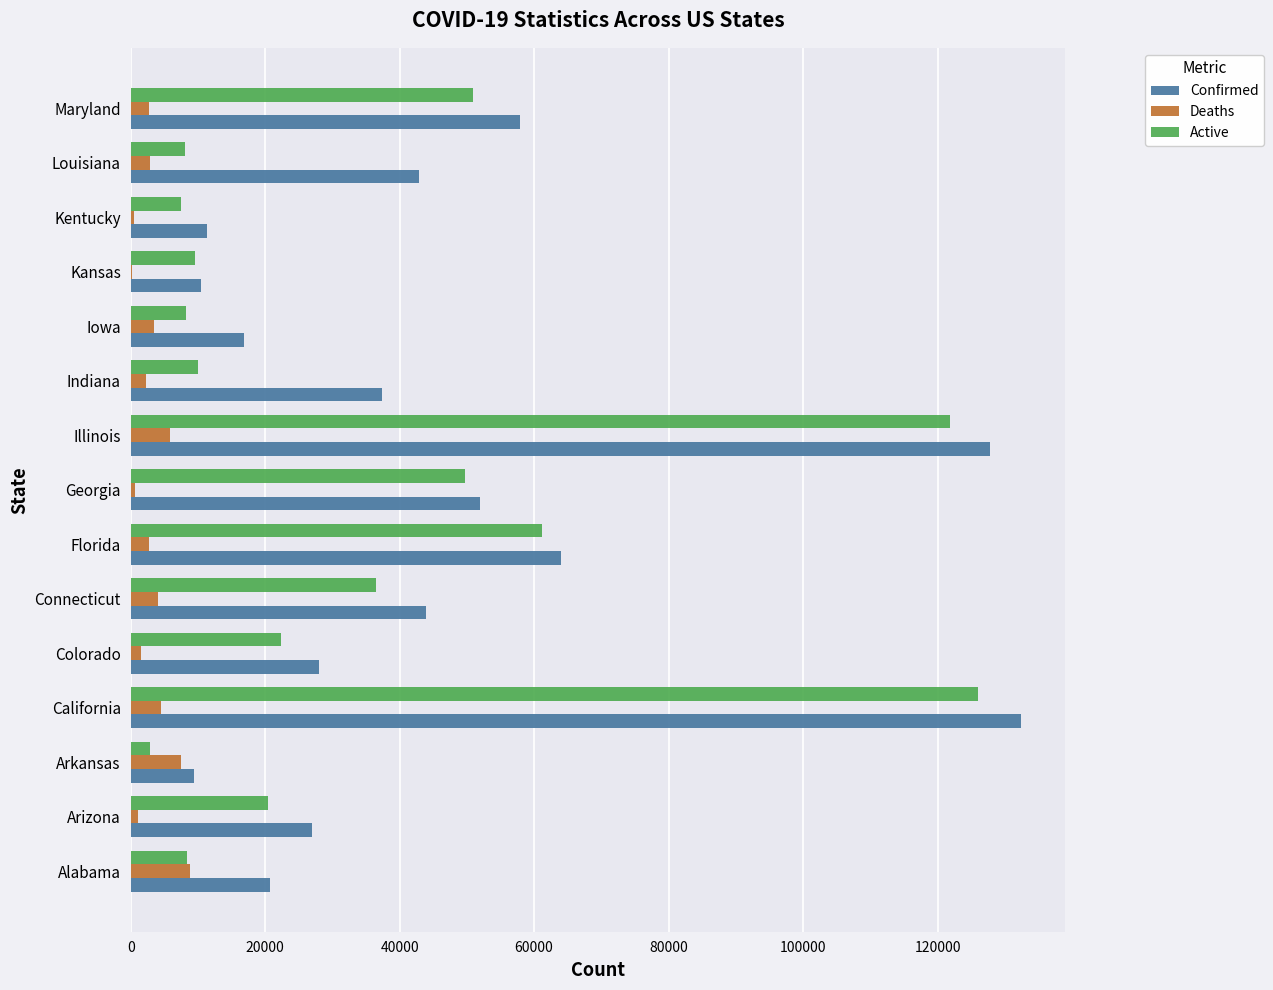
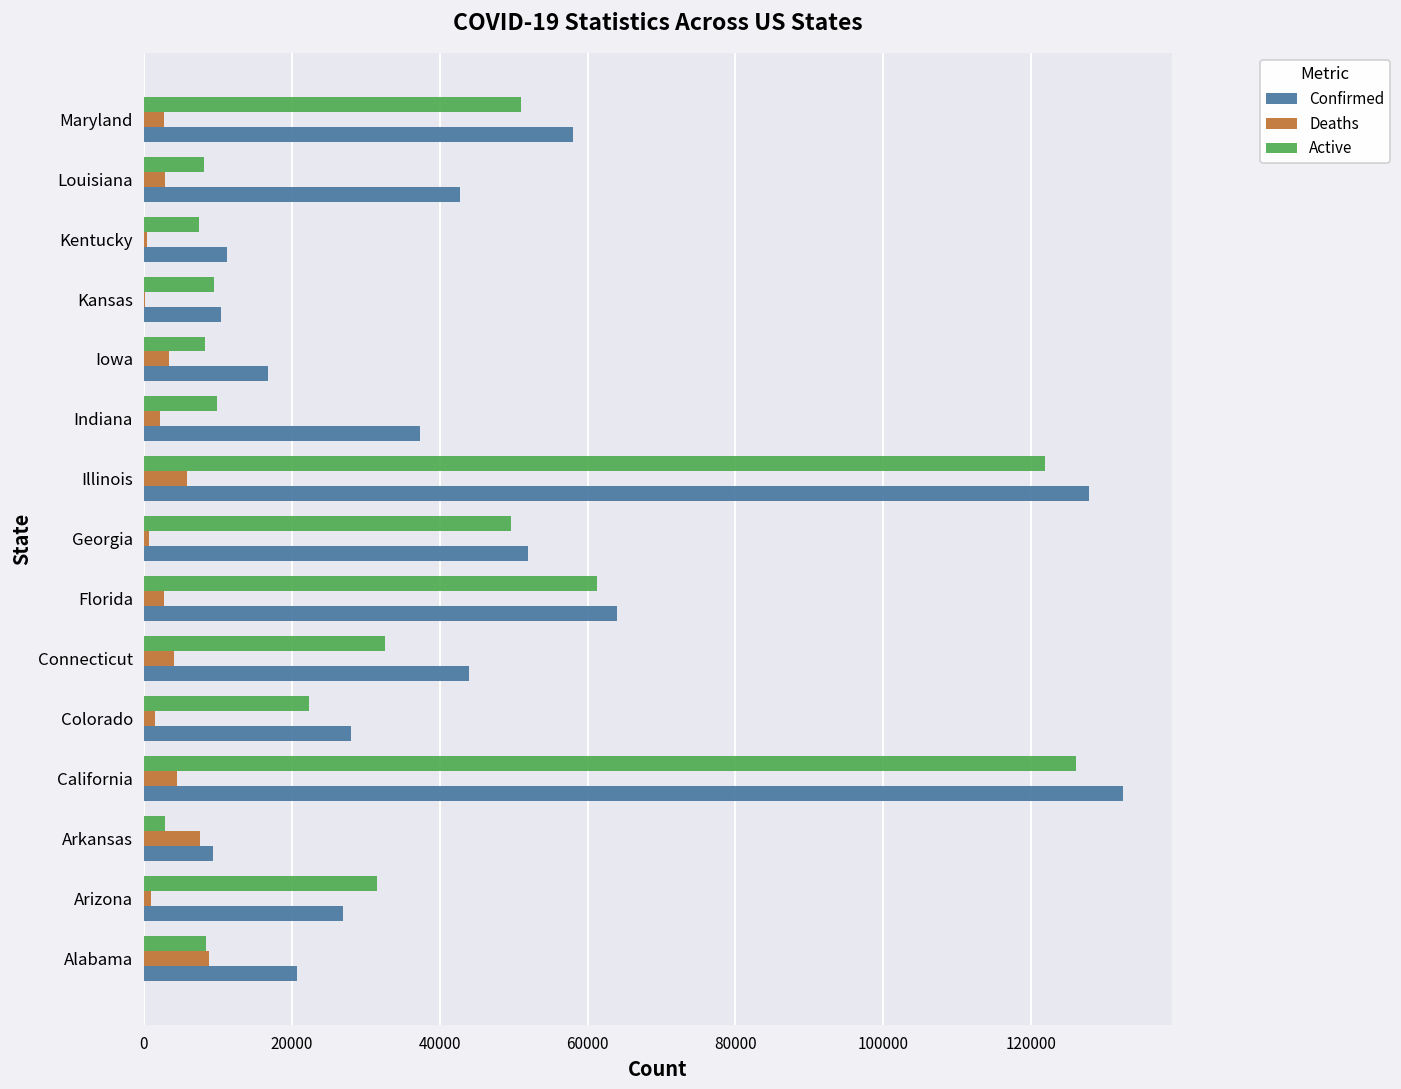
Active, Connecticut: 37000 -> 33000
Active, Arizona: 20000 -> 31000
